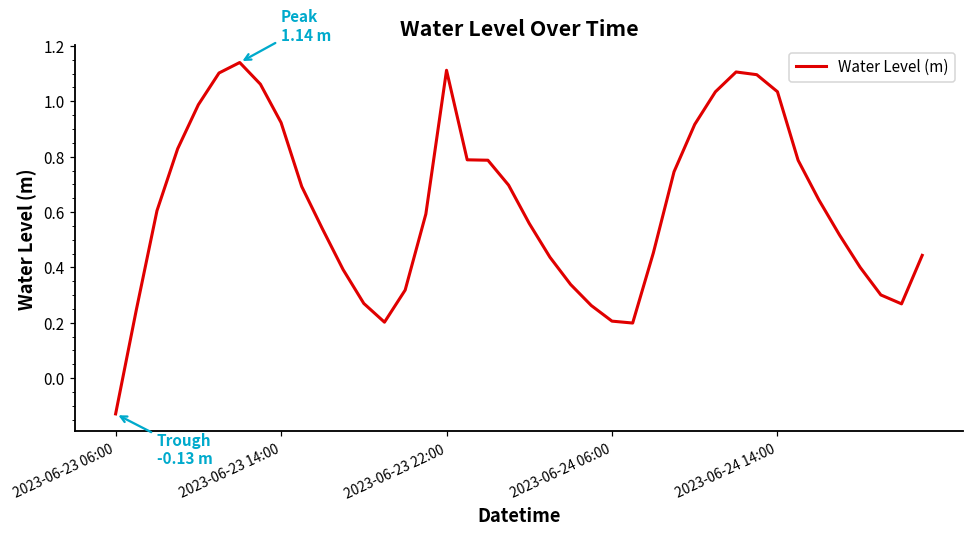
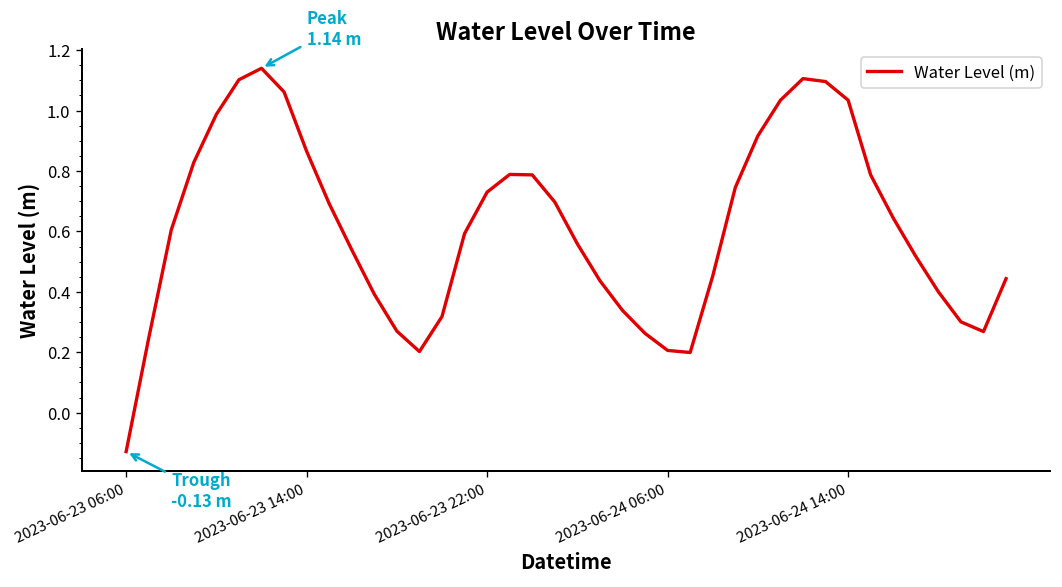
2023-06-23 14:00: 0.92 -> 0.87
2023-06-23 22:00: 1.11 -> 0.73
